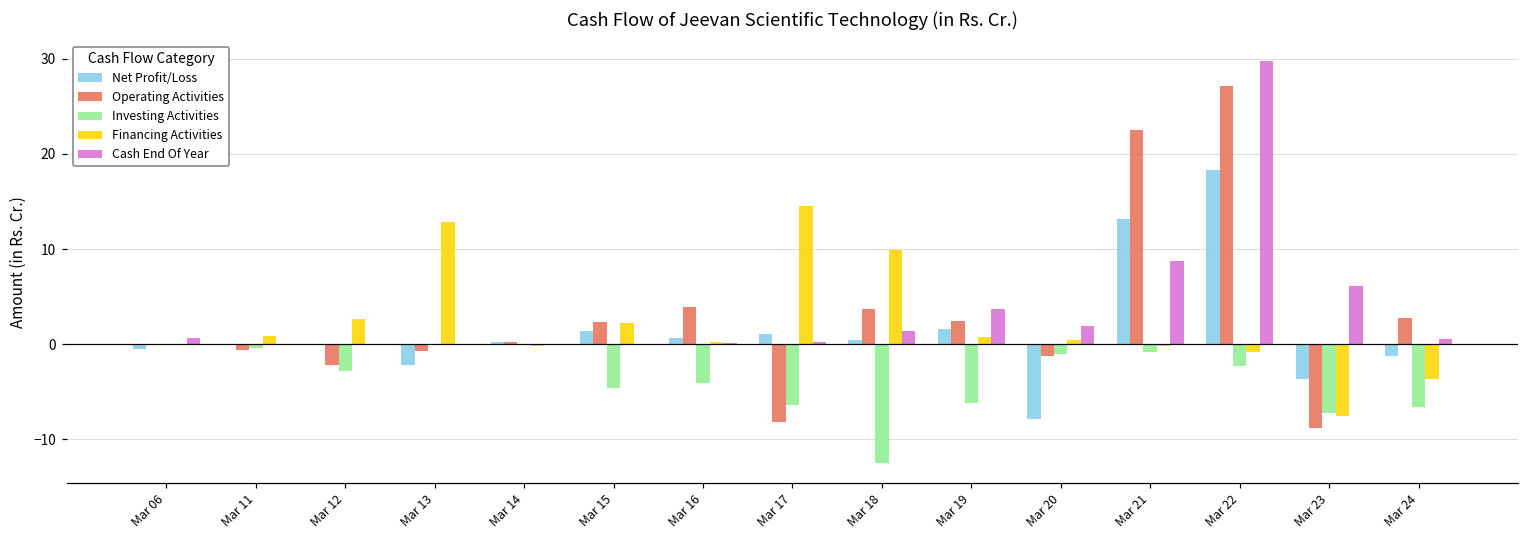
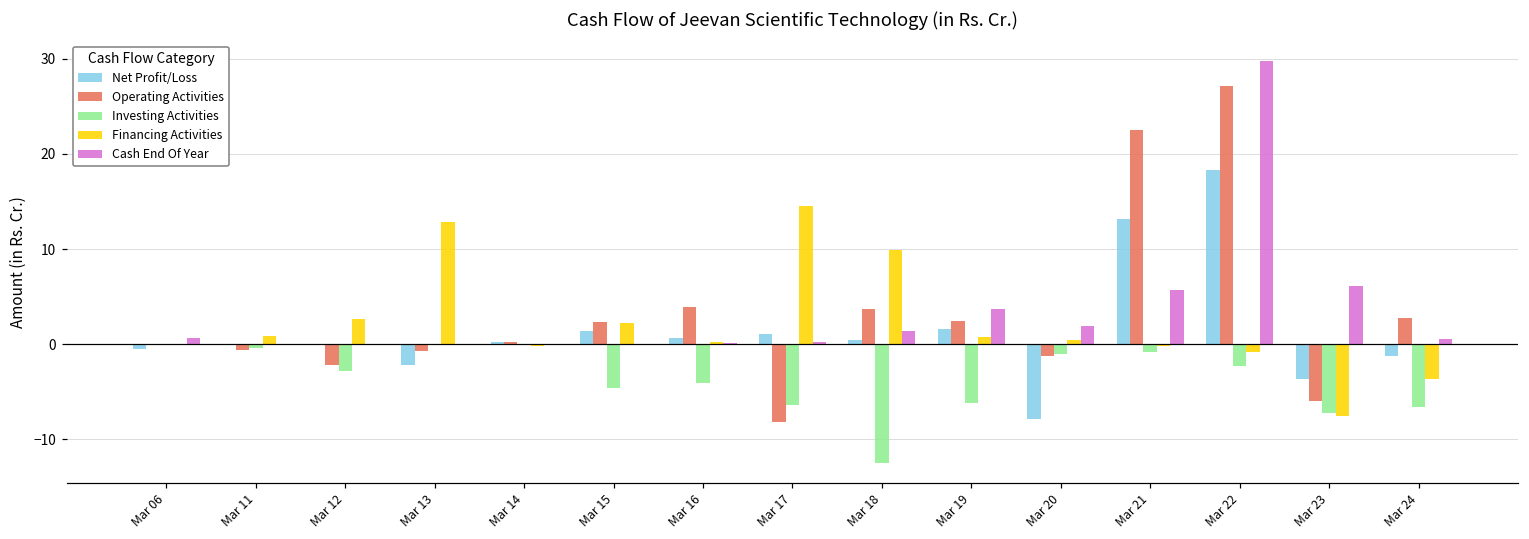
Cash End Of Year, Mar 21: 9 -> 6
Operating Activities, Mar 23: -9 -> -6
